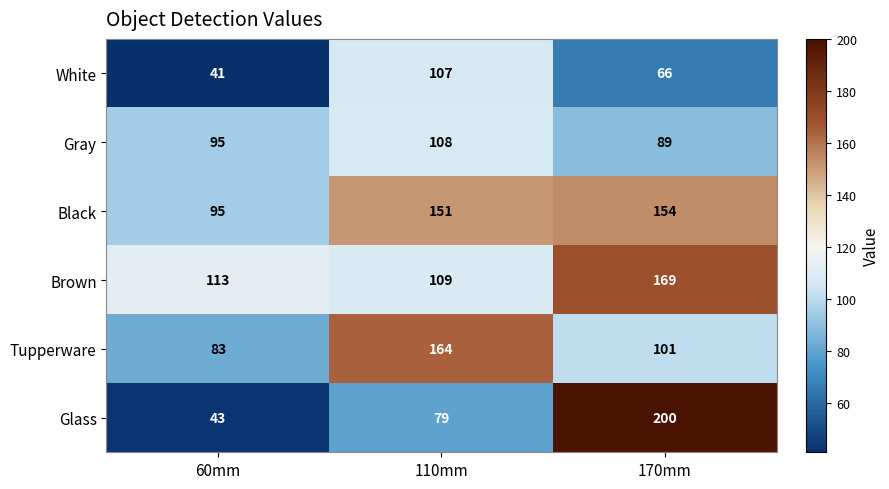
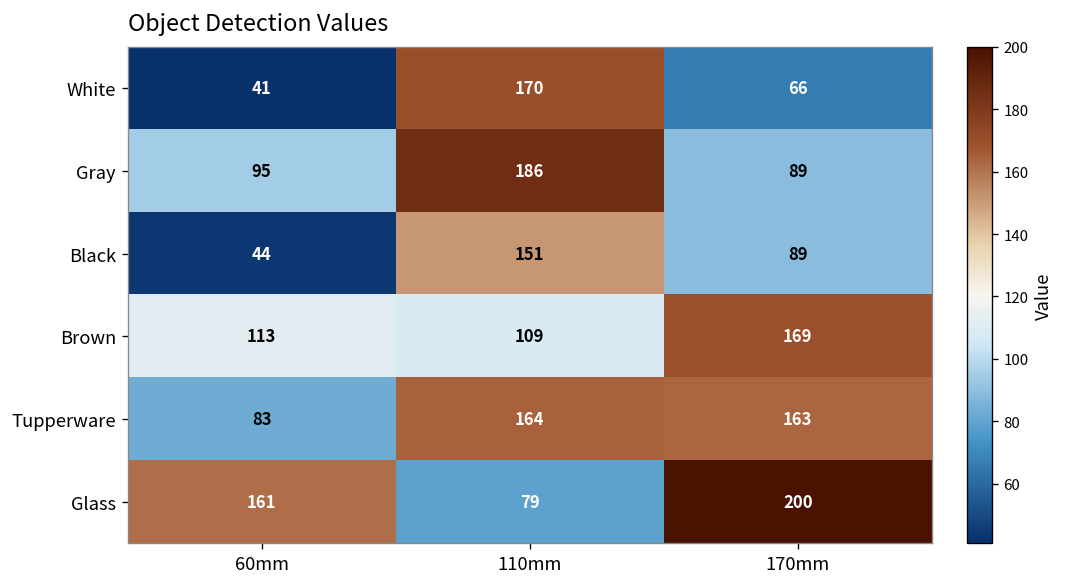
White, 110mm: 107 -> 170
Gray, 110mm: 108 -> 186
Black, 60mm: 95 -> 44
Black, 170mm: 154 -> 89
Tupperware, 170mm: 101 -> 163
Glass, 60mm: 43 -> 161
